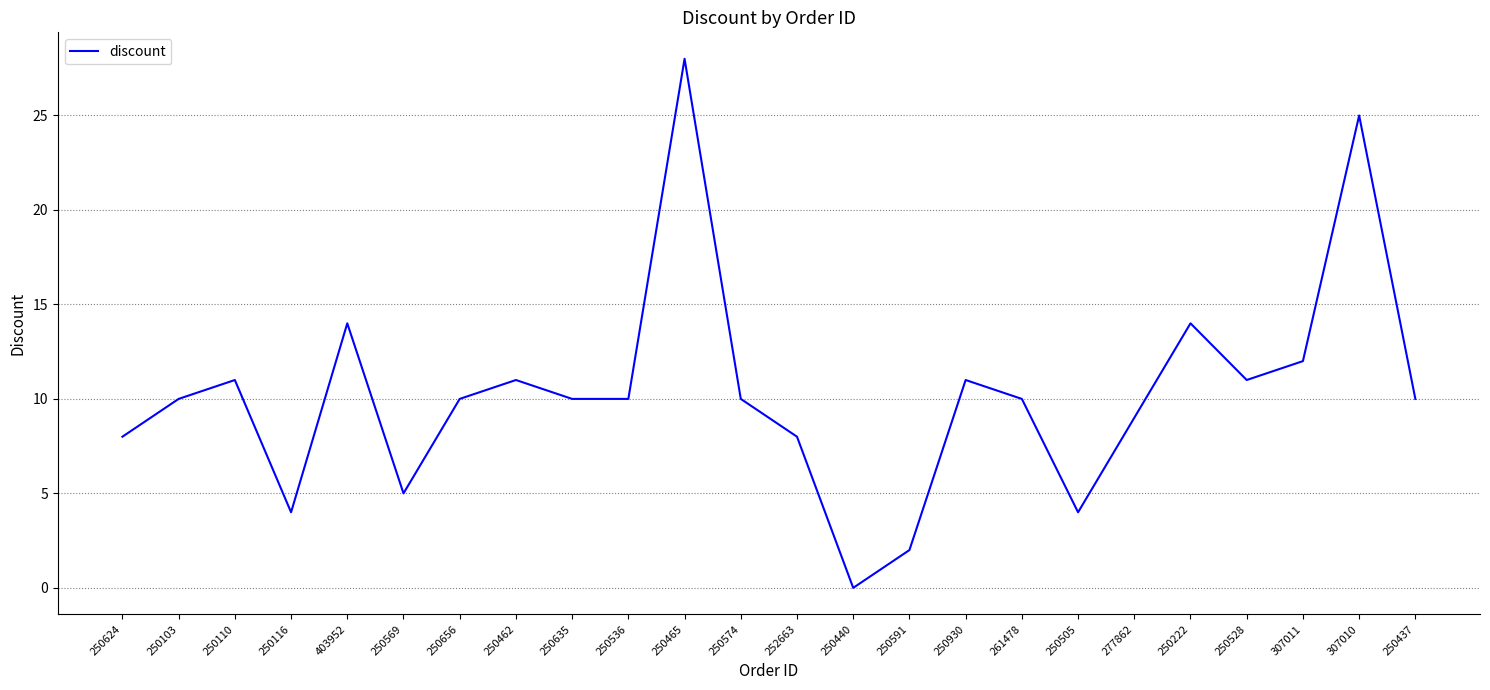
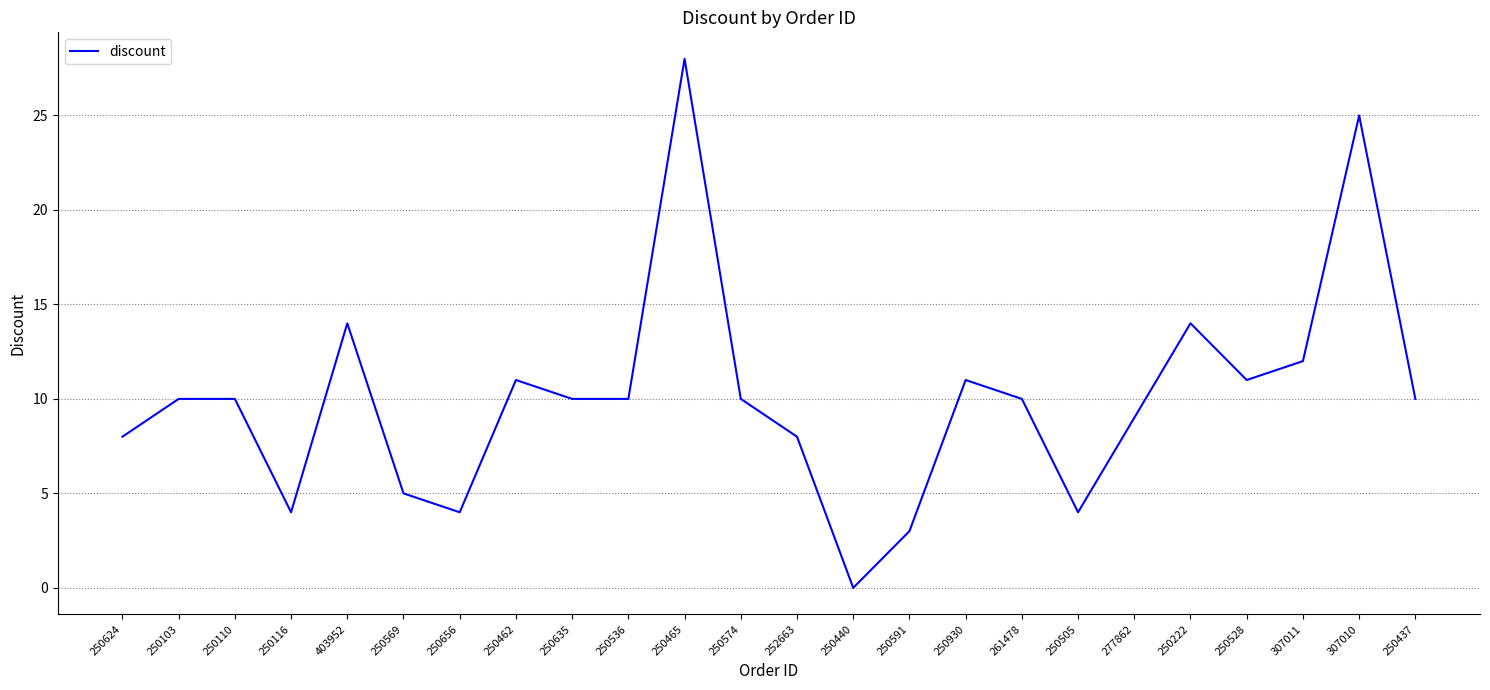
250110: 11 -> 10
250656: 10 -> 4
250591: 2 -> 3
